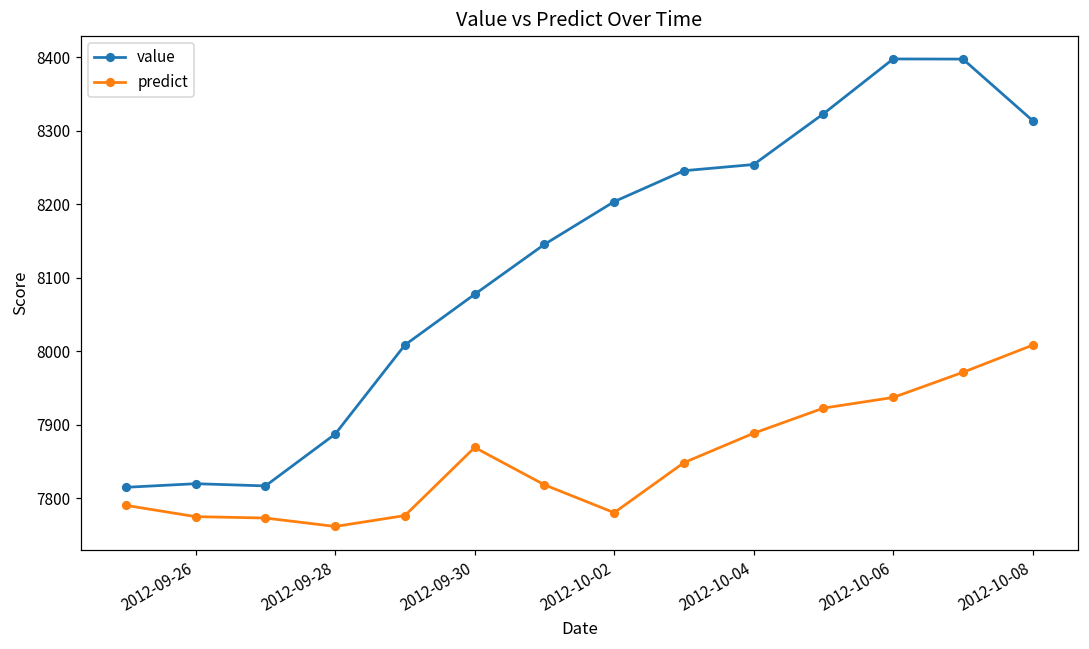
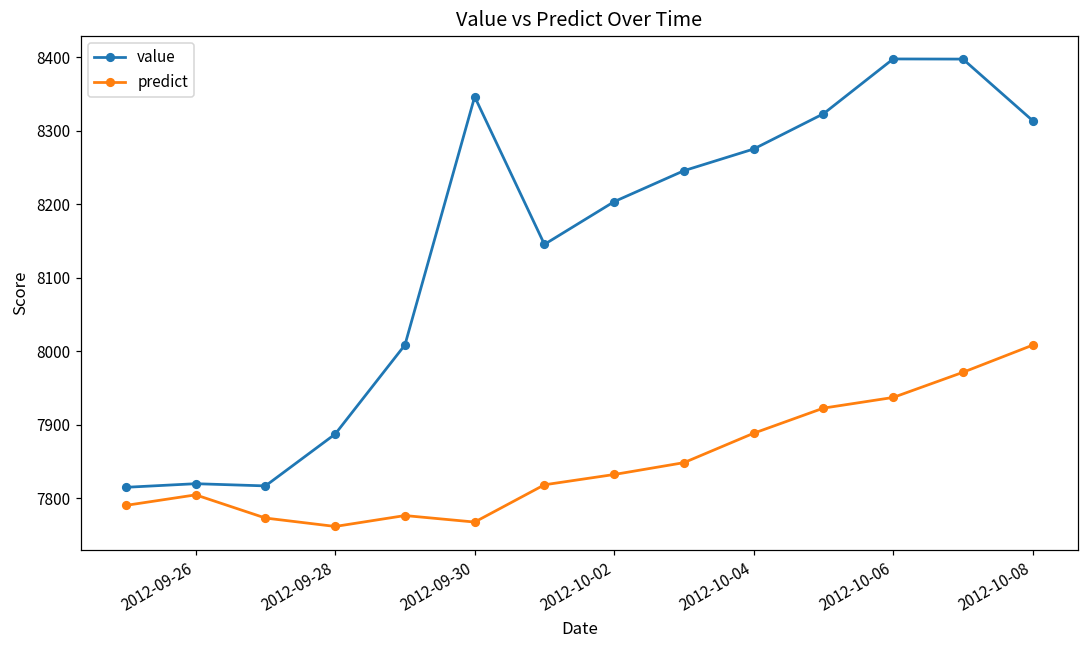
predict, 2012-09-26: 7780 -> 7800
value, 2012-09-30: 8080 -> 8350
predict, 2012-09-30: 7870 -> 7770
predict, 2012-10-02: 7780 -> 7830
value, 2012-10-04: 8250 -> 8280
